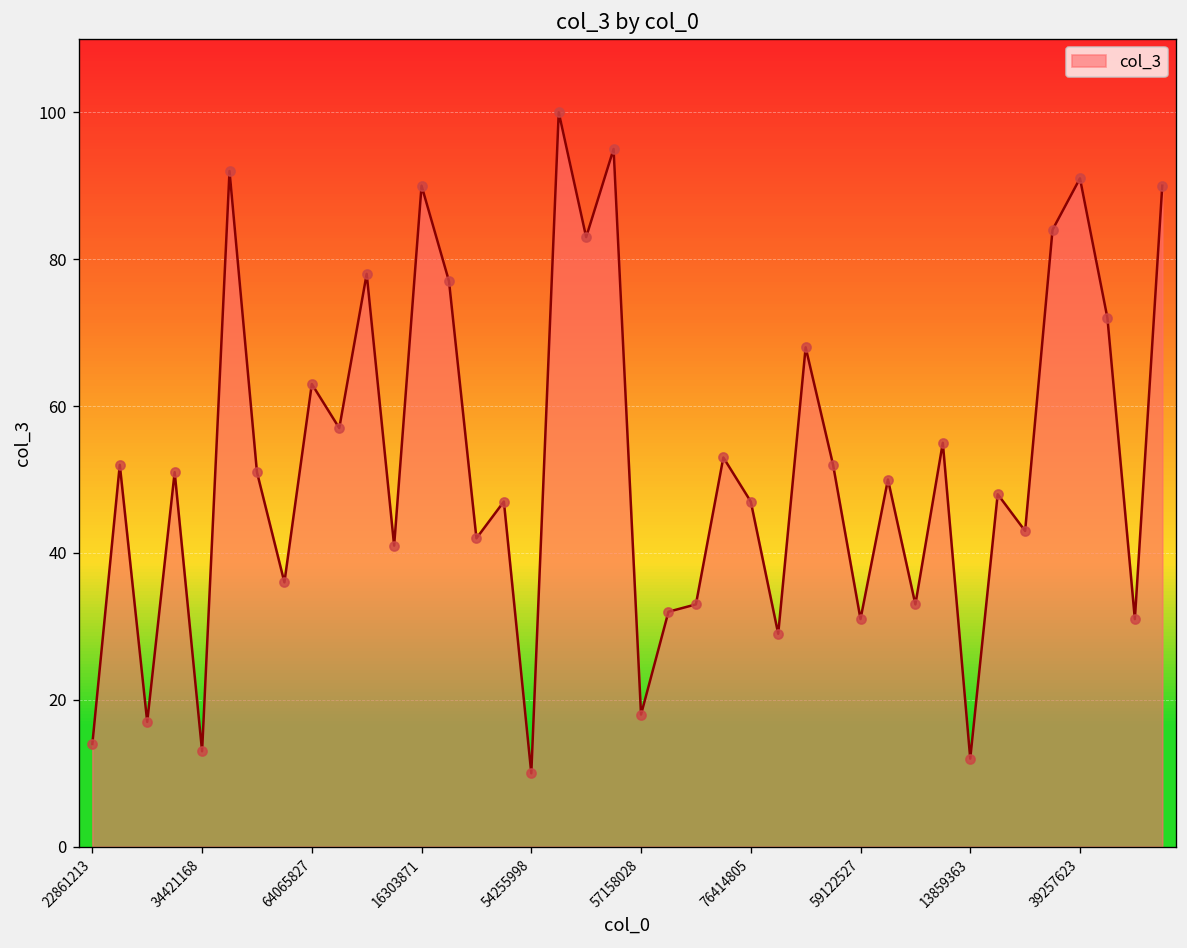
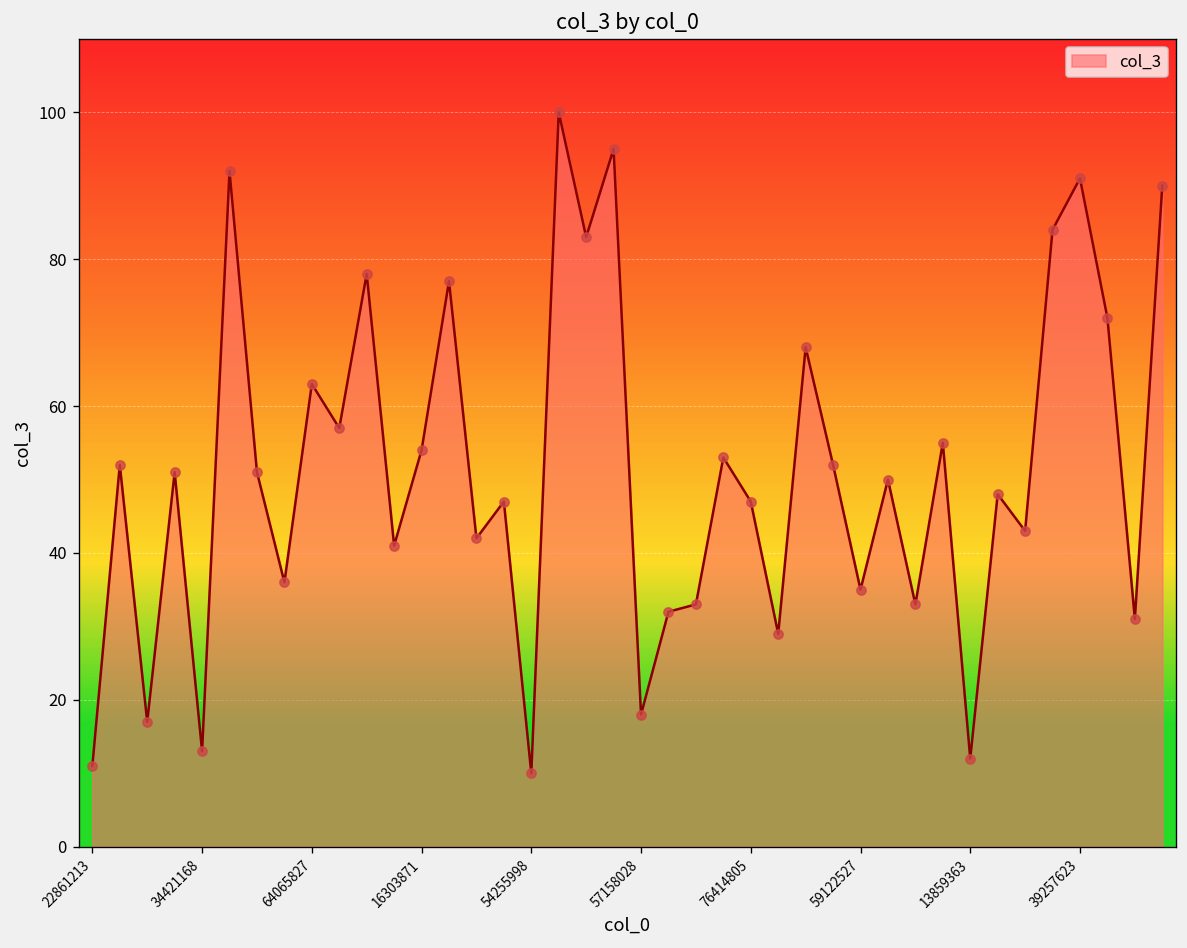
22861213: 14 -> 11
16303871: 90 -> 54
59122527: 31 -> 35
